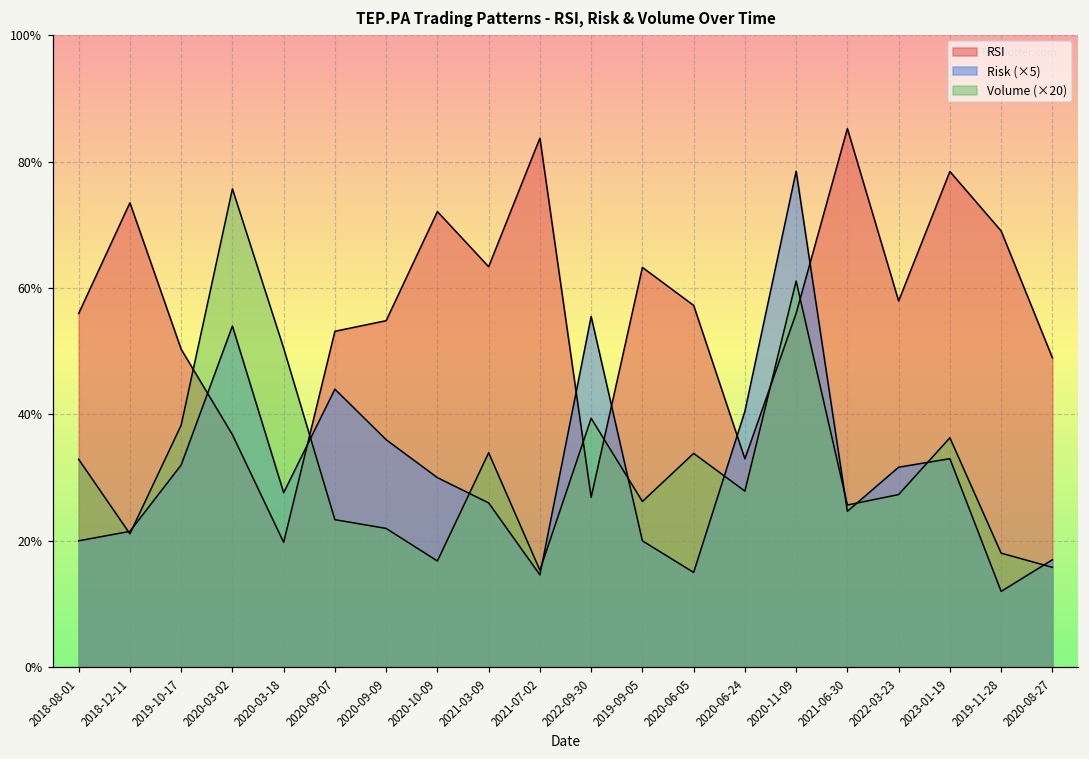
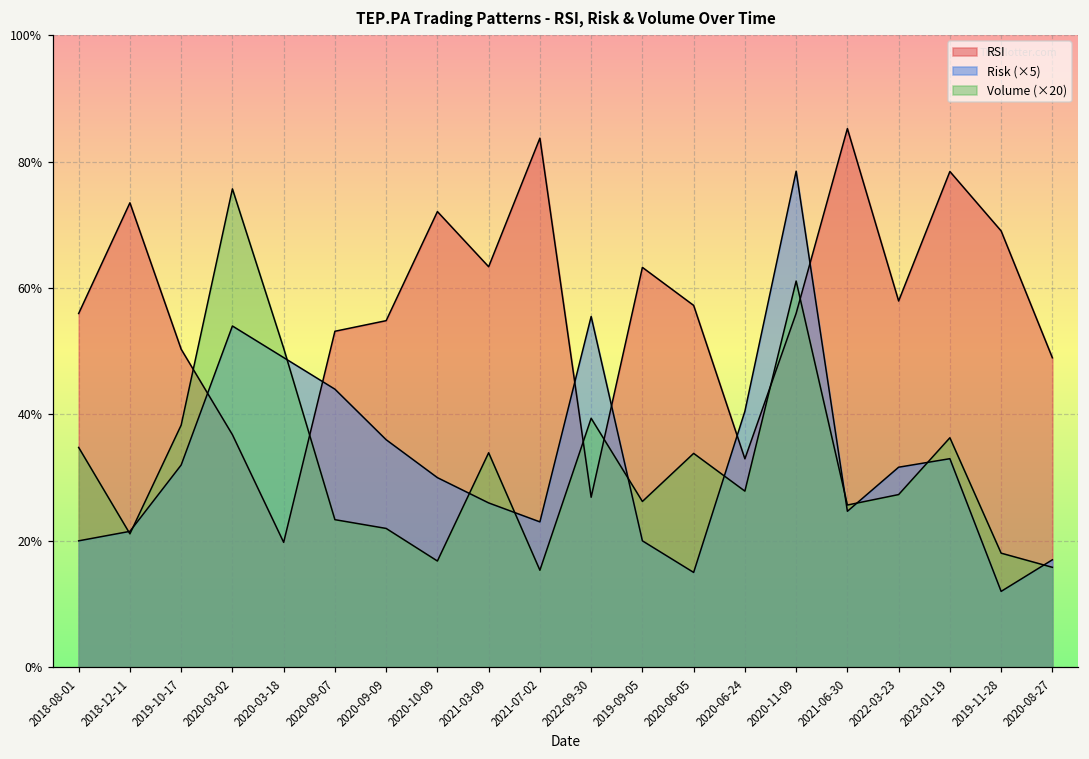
Volume (×20), 2018-08-01: 33% -> 35%
Risk (×5), 2020-03-18: 28% -> 49%
Risk (×5), 2021-07-02: 15% -> 23%
